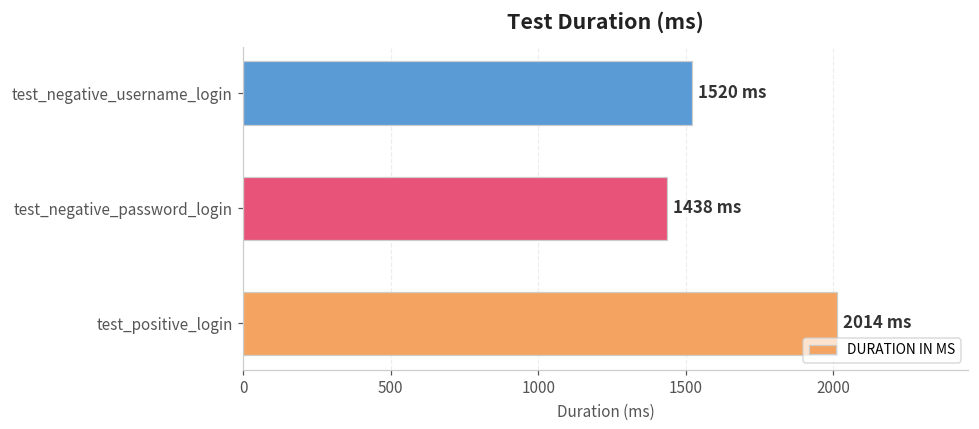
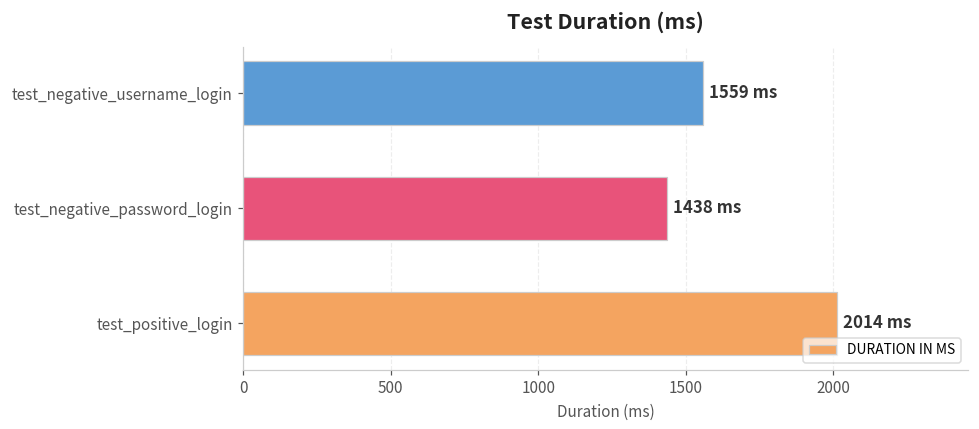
test_negative_username_login: 1520 -> 1559
